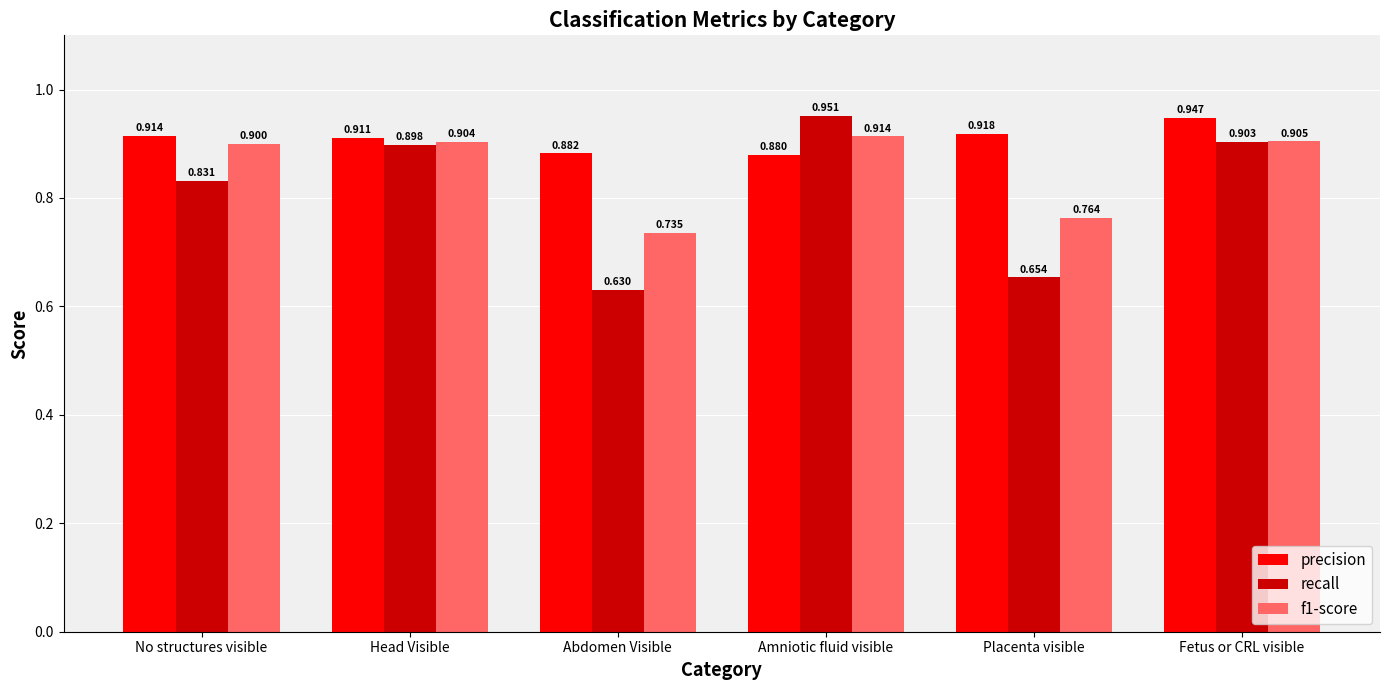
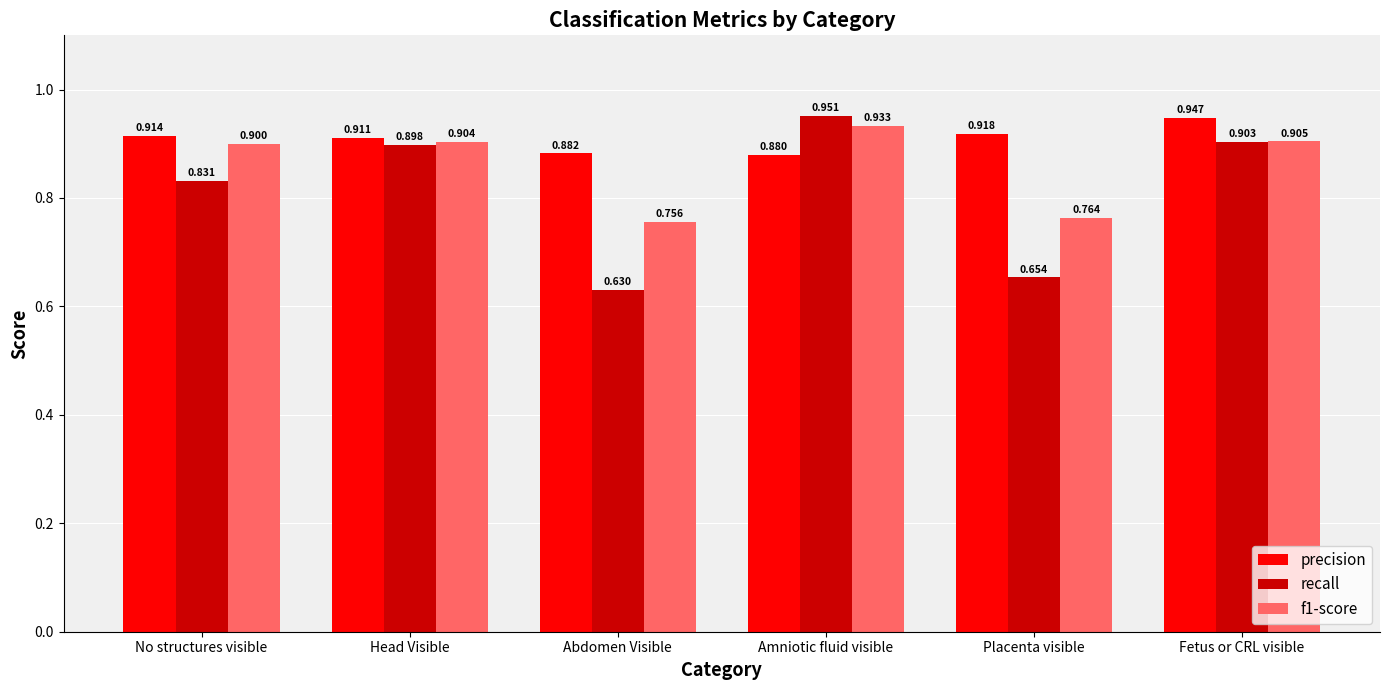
f1-score, Abdomen Visible: 0.735 -> 0.756
f1-score, Amniotic fluid visible: 0.914 -> 0.933
